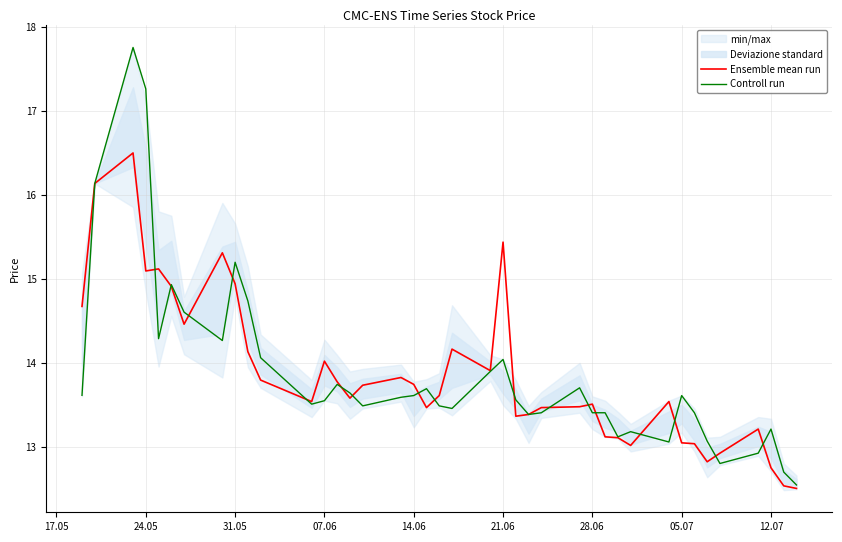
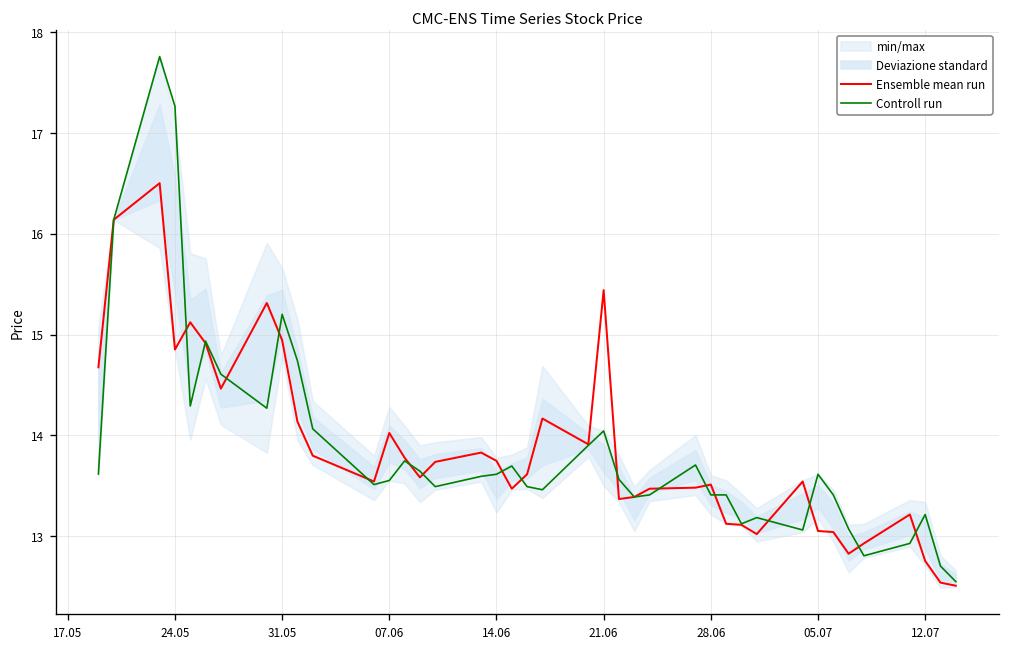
Ensemble mean run, 24.05: 15.1 -> 14.9
